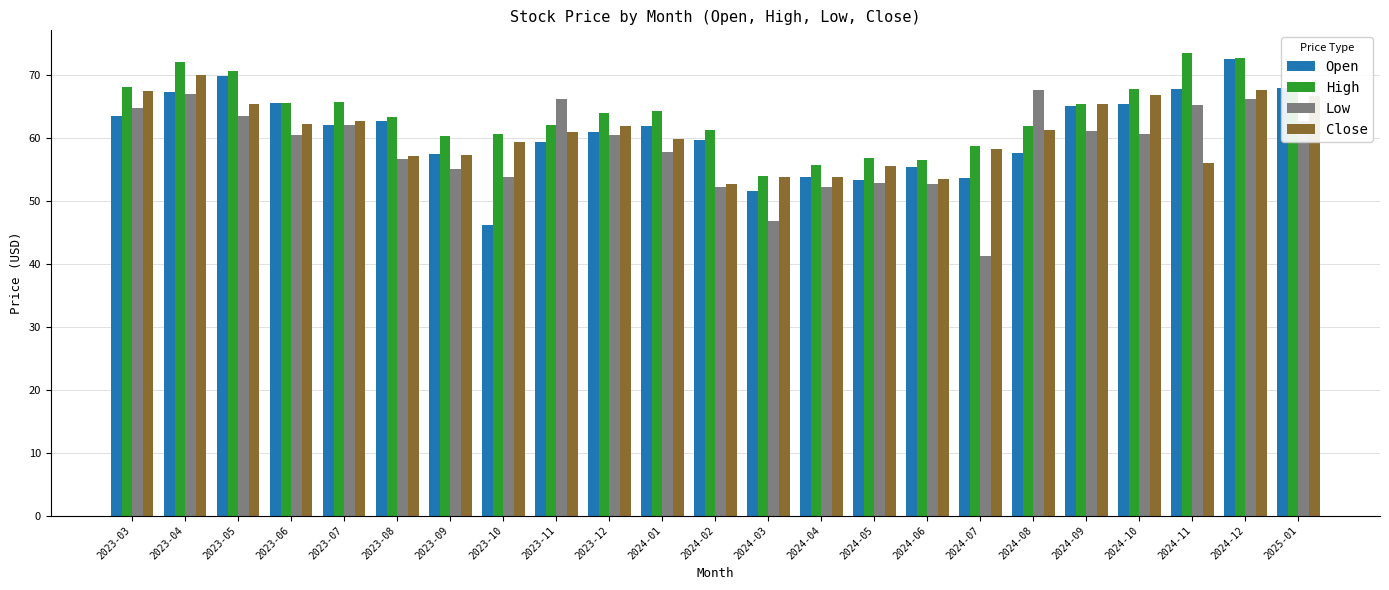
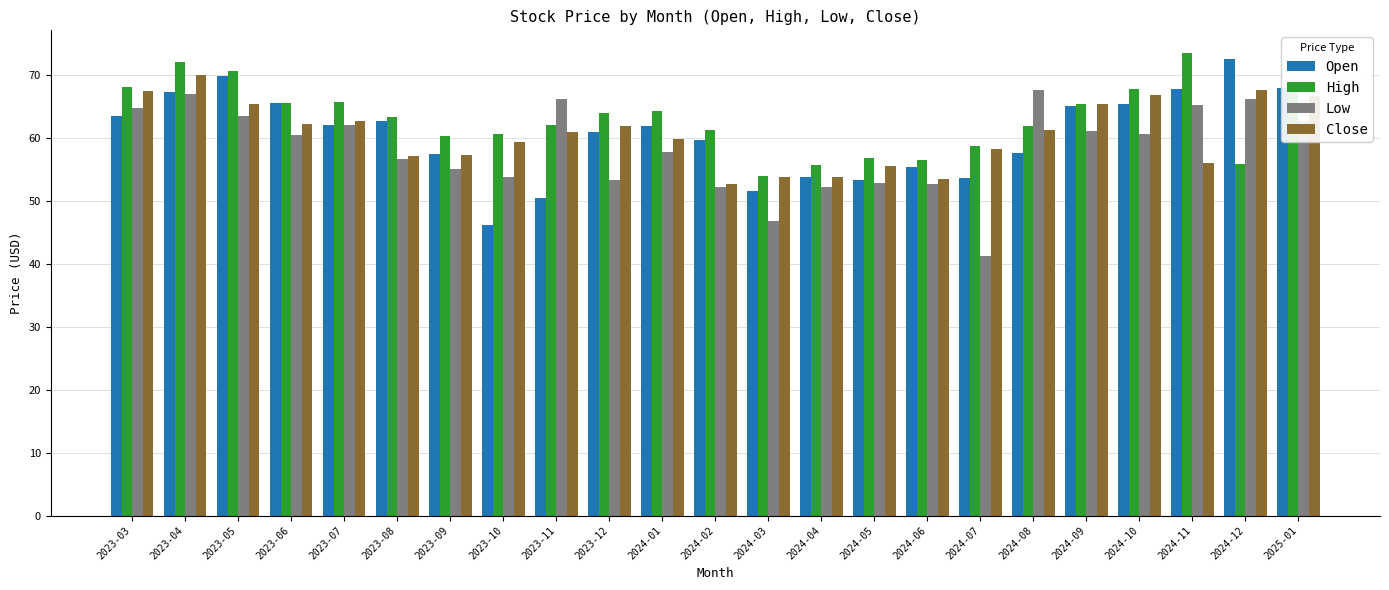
Open, 2023-11: 59 -> 50
Low, 2023-12: 60 -> 53
High, 2024-12: 73 -> 56
